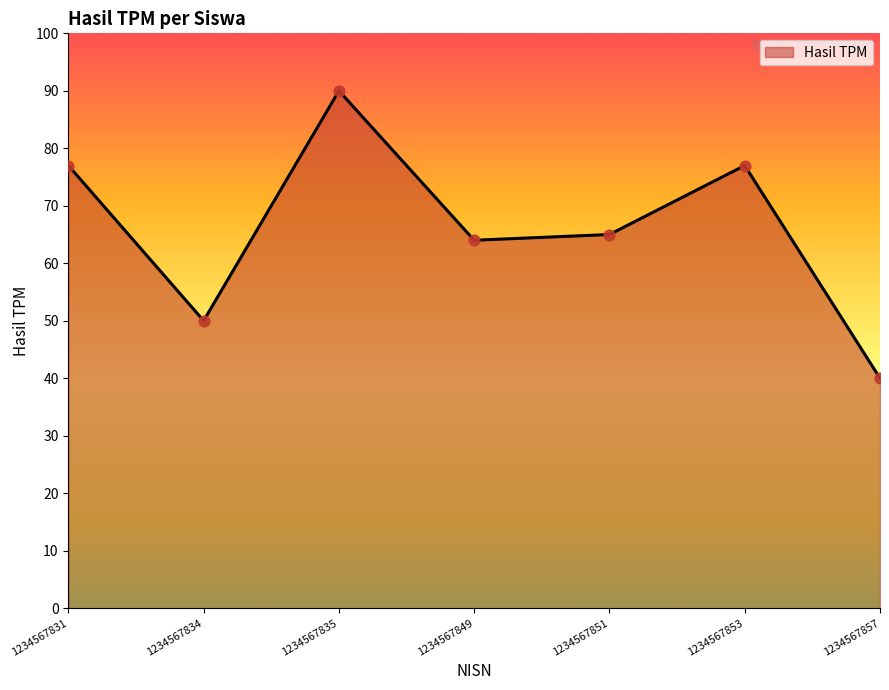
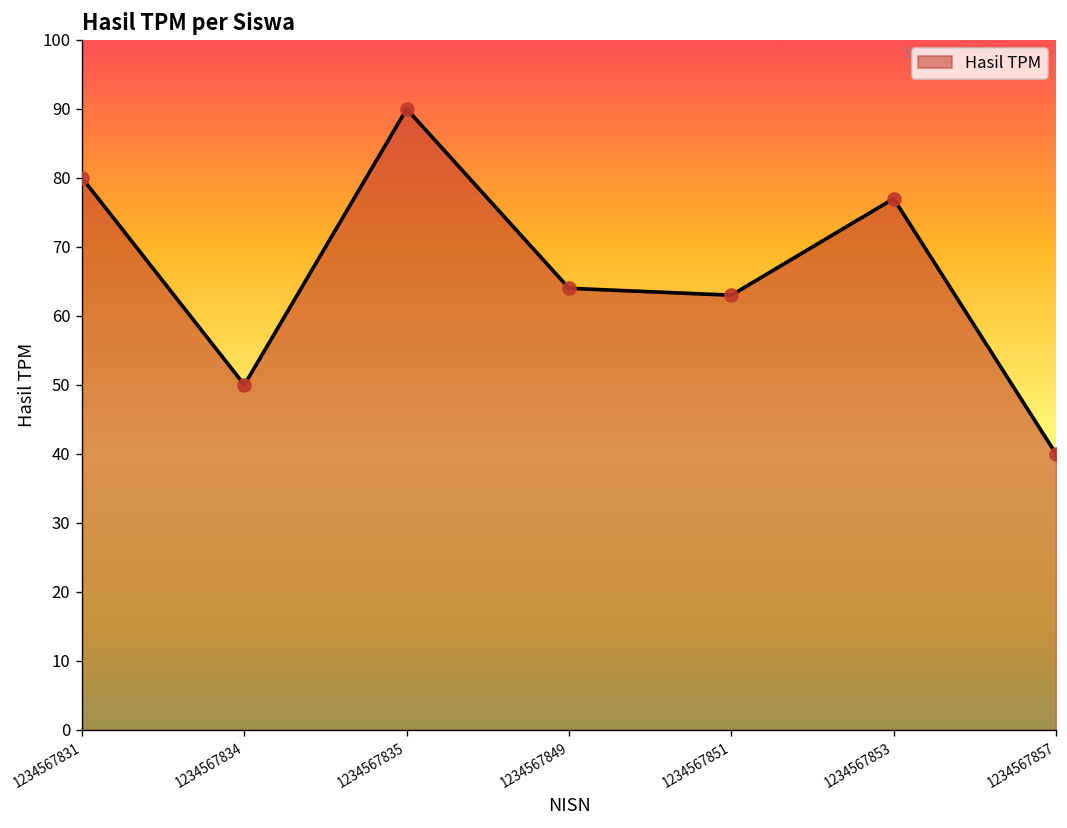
1234567831: 77 -> 80
1234567851: 65 -> 63
